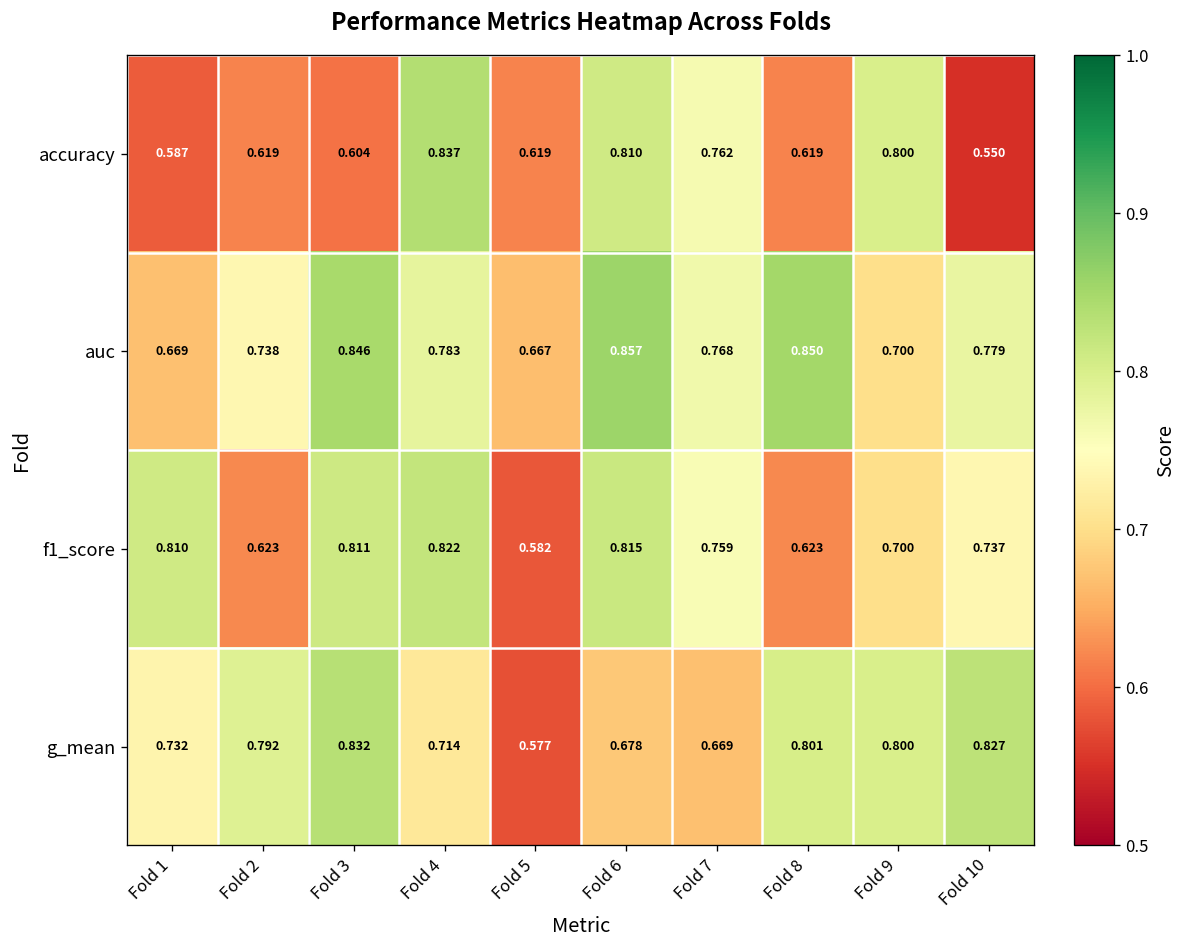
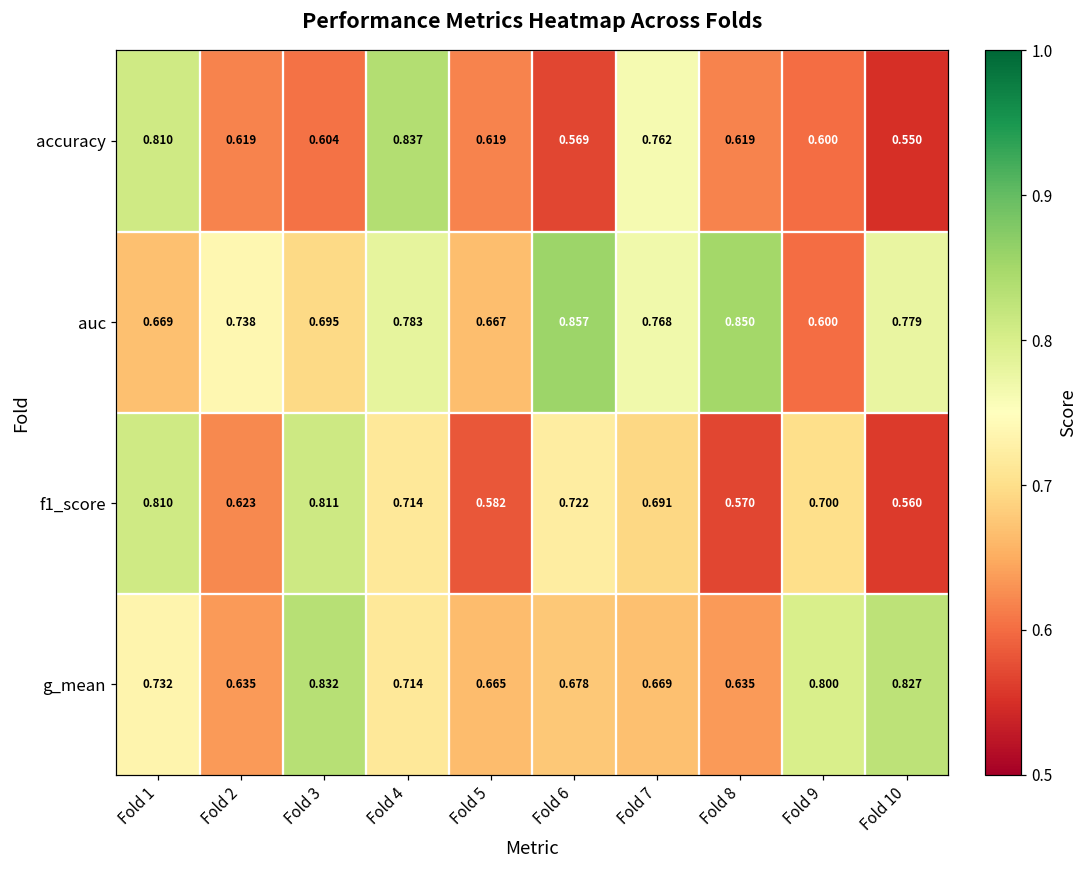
accuracy, Fold 1: 0.587 -> 0.810
accuracy, Fold 6: 0.810 -> 0.569
accuracy, Fold 9: 0.800 -> 0.600
auc, Fold 3: 0.846 -> 0.695
auc, Fold 9: 0.700 -> 0.600
f1_score, Fold 4: 0.822 -> 0.714
f1_score, Fold 6: 0.815 -> 0.722
f1_score, Fold 7: 0.759 -> 0.691
f1_score, Fold 8: 0.623 -> 0.570
f1_score, Fold 10: 0.737 -> 0.560
g_mean, Fold 2: 0.792 -> 0.635
g_mean, Fold 5: 0.577 -> 0.665
g_mean, Fold 8: 0.801 -> 0.635
